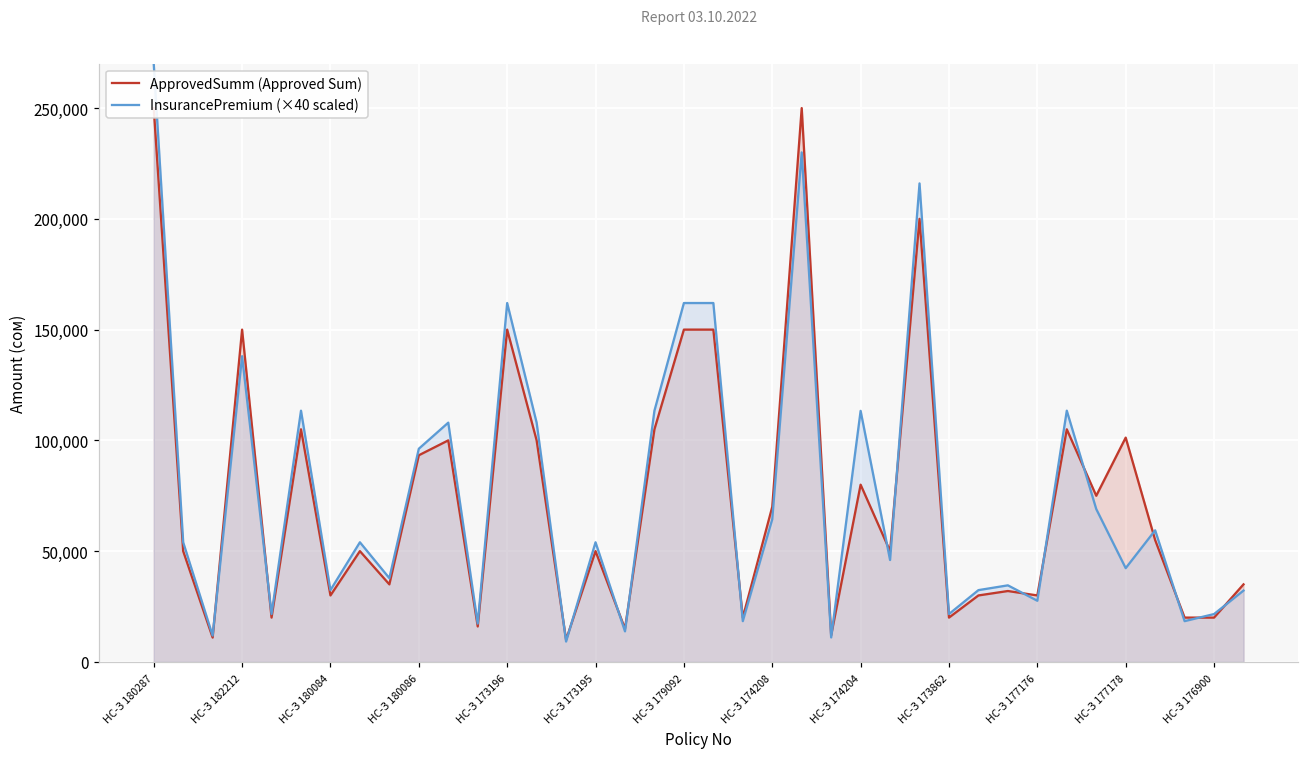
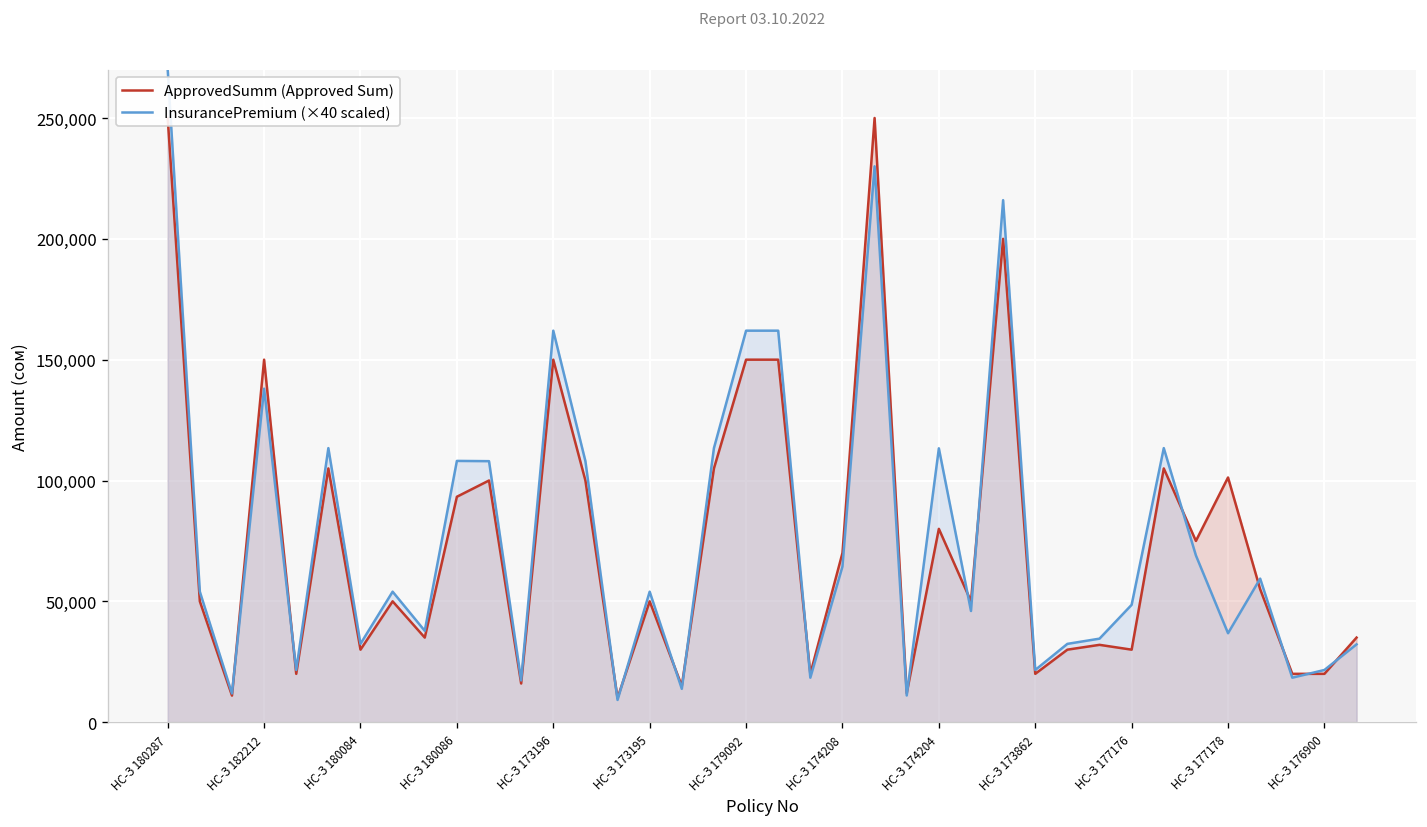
InsurancePremium (×40 scaled), НС-З 180086: 96,000 -> 108,000
InsurancePremium (×40 scaled), НС-З 177176: 28,000 -> 49,000
InsurancePremium (×40 scaled), НС-З 177178: 42,000 -> 37,000
